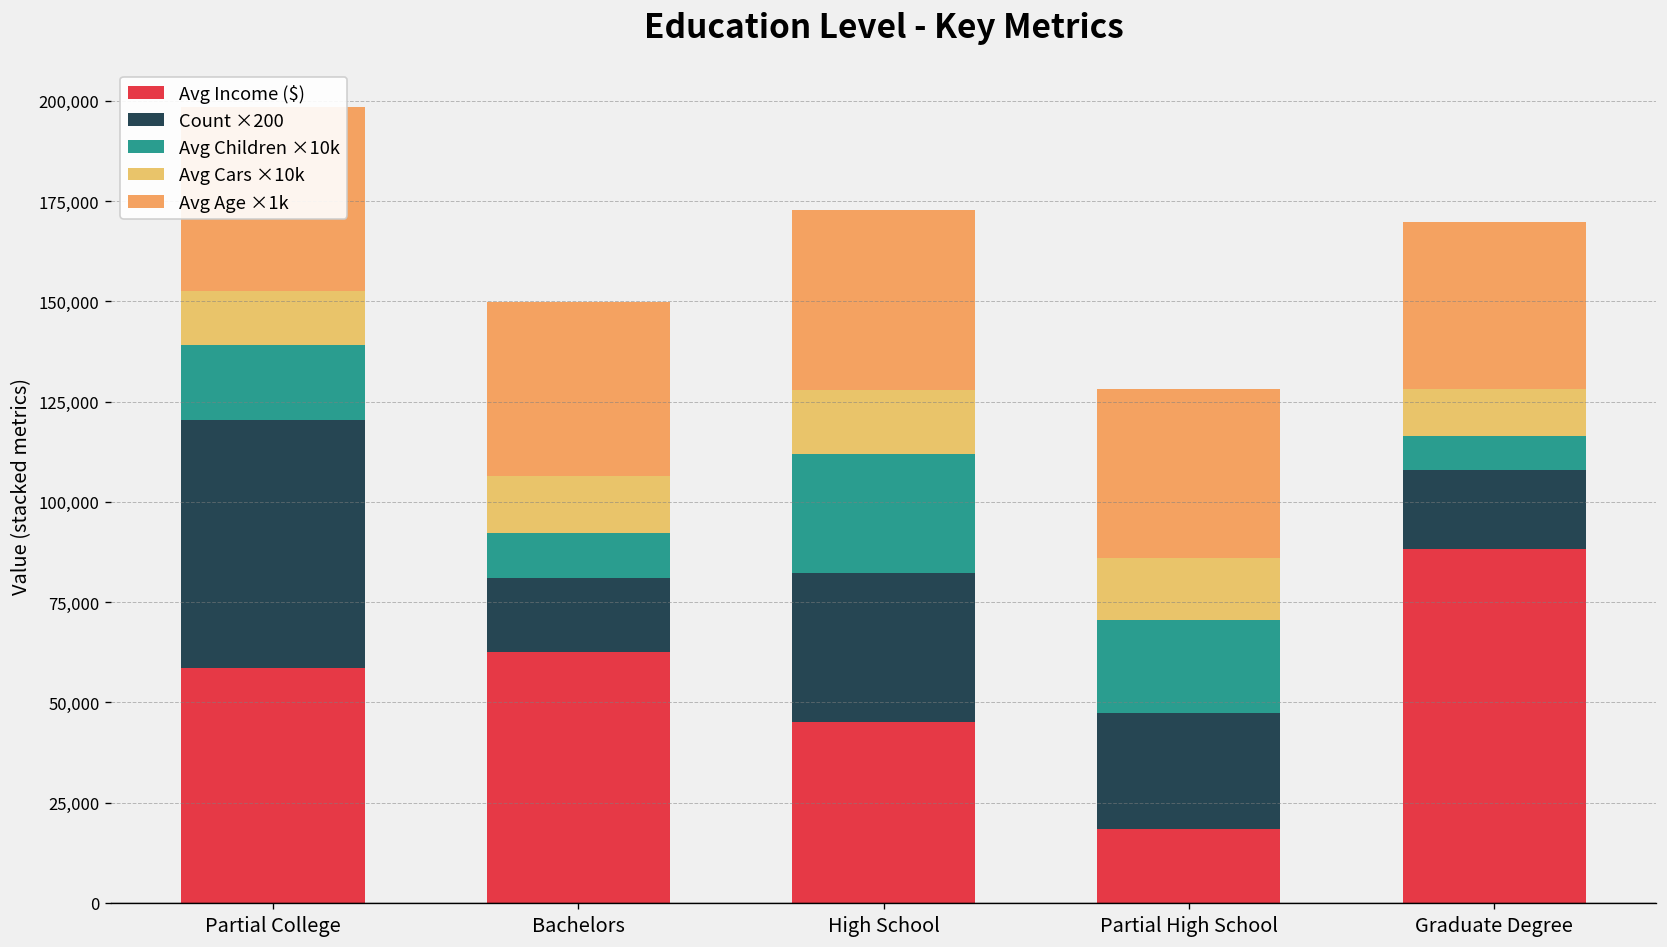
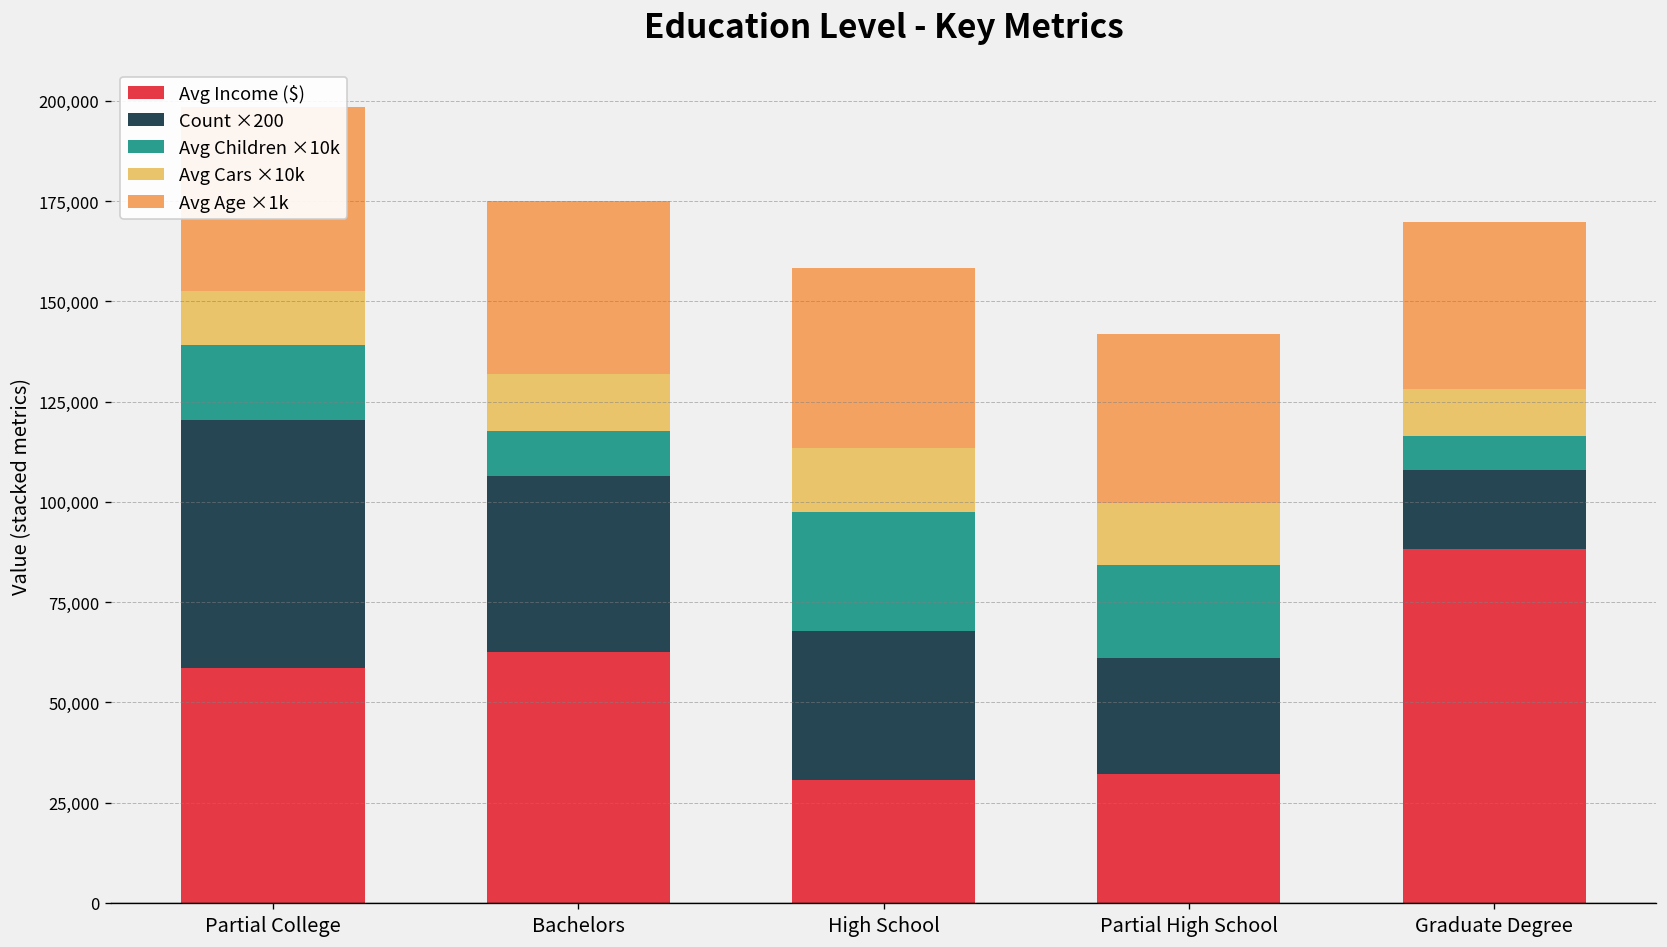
Count ×200, Bachelors: 19,000 -> 44,000
Avg Income ($), High School: 45,000 -> 31,000
Avg Income ($), Partial High School: 18,000 -> 32,000
